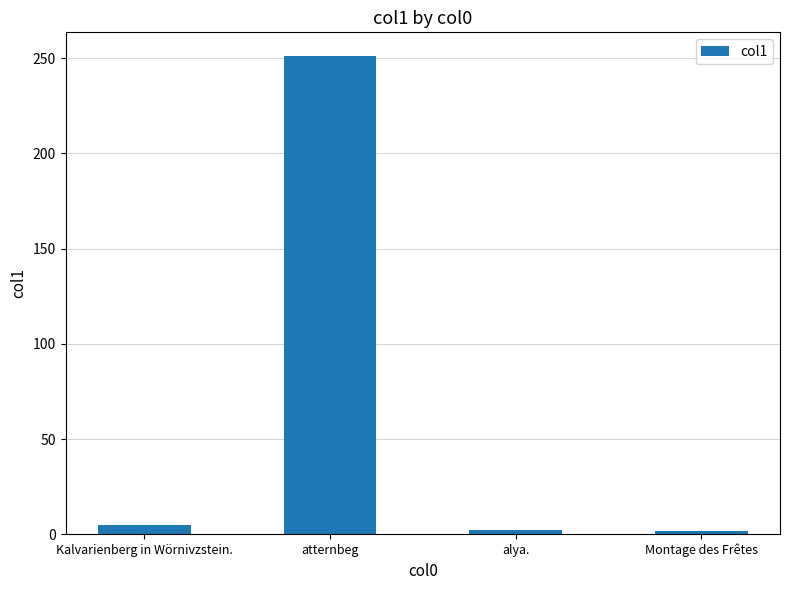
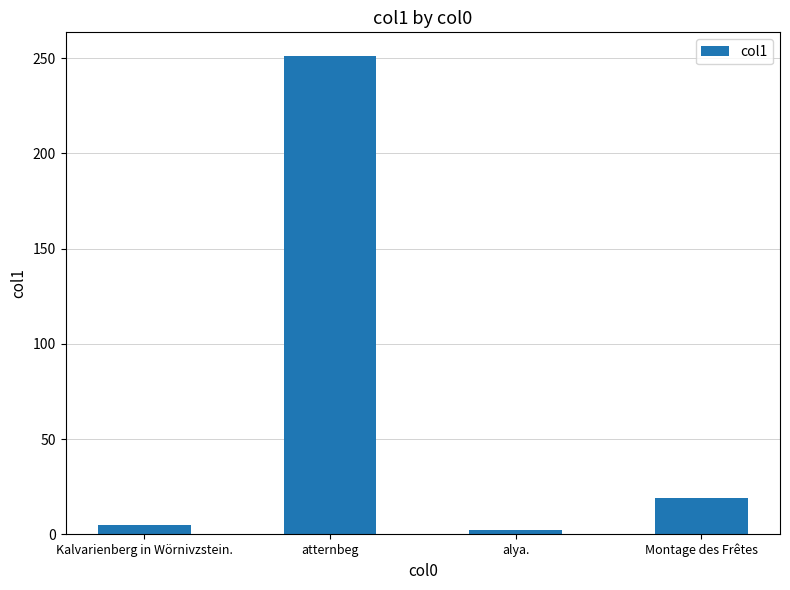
Montage des Frêtes: 2 -> 19
